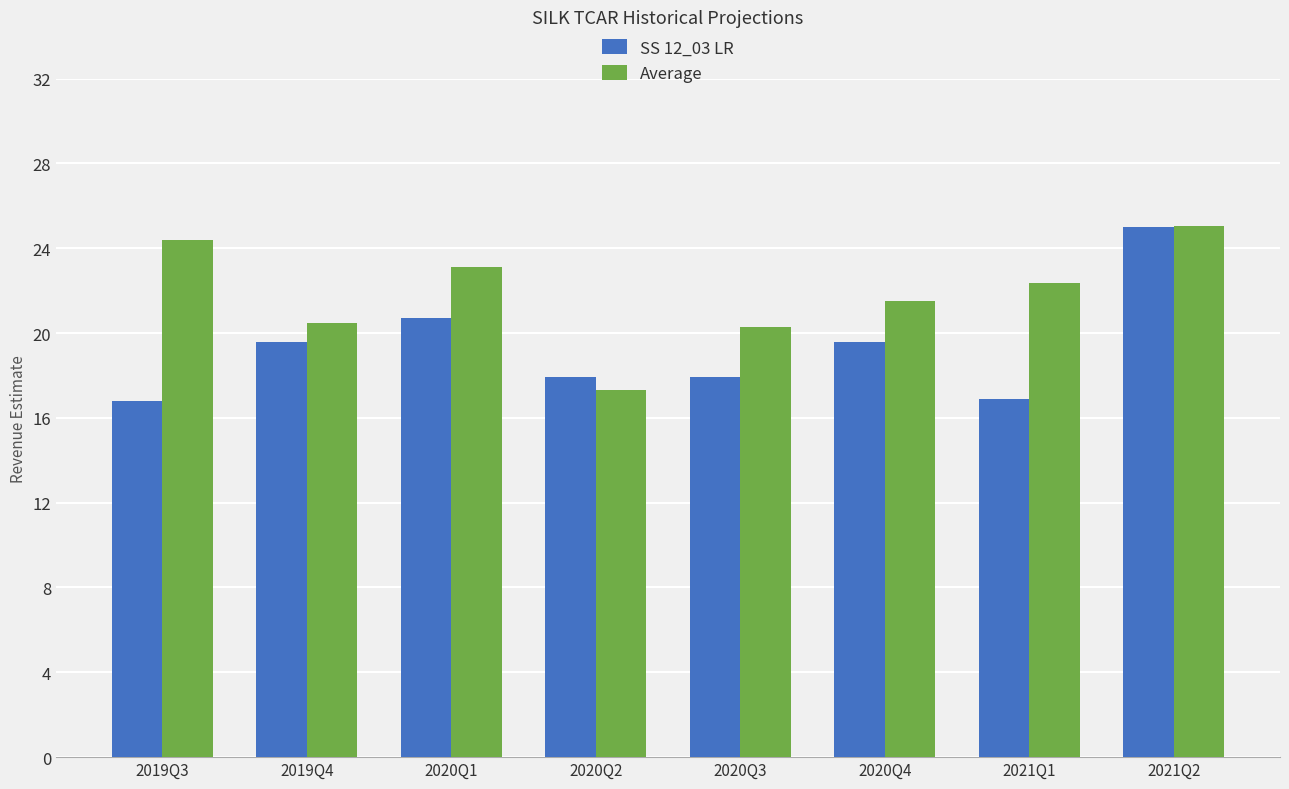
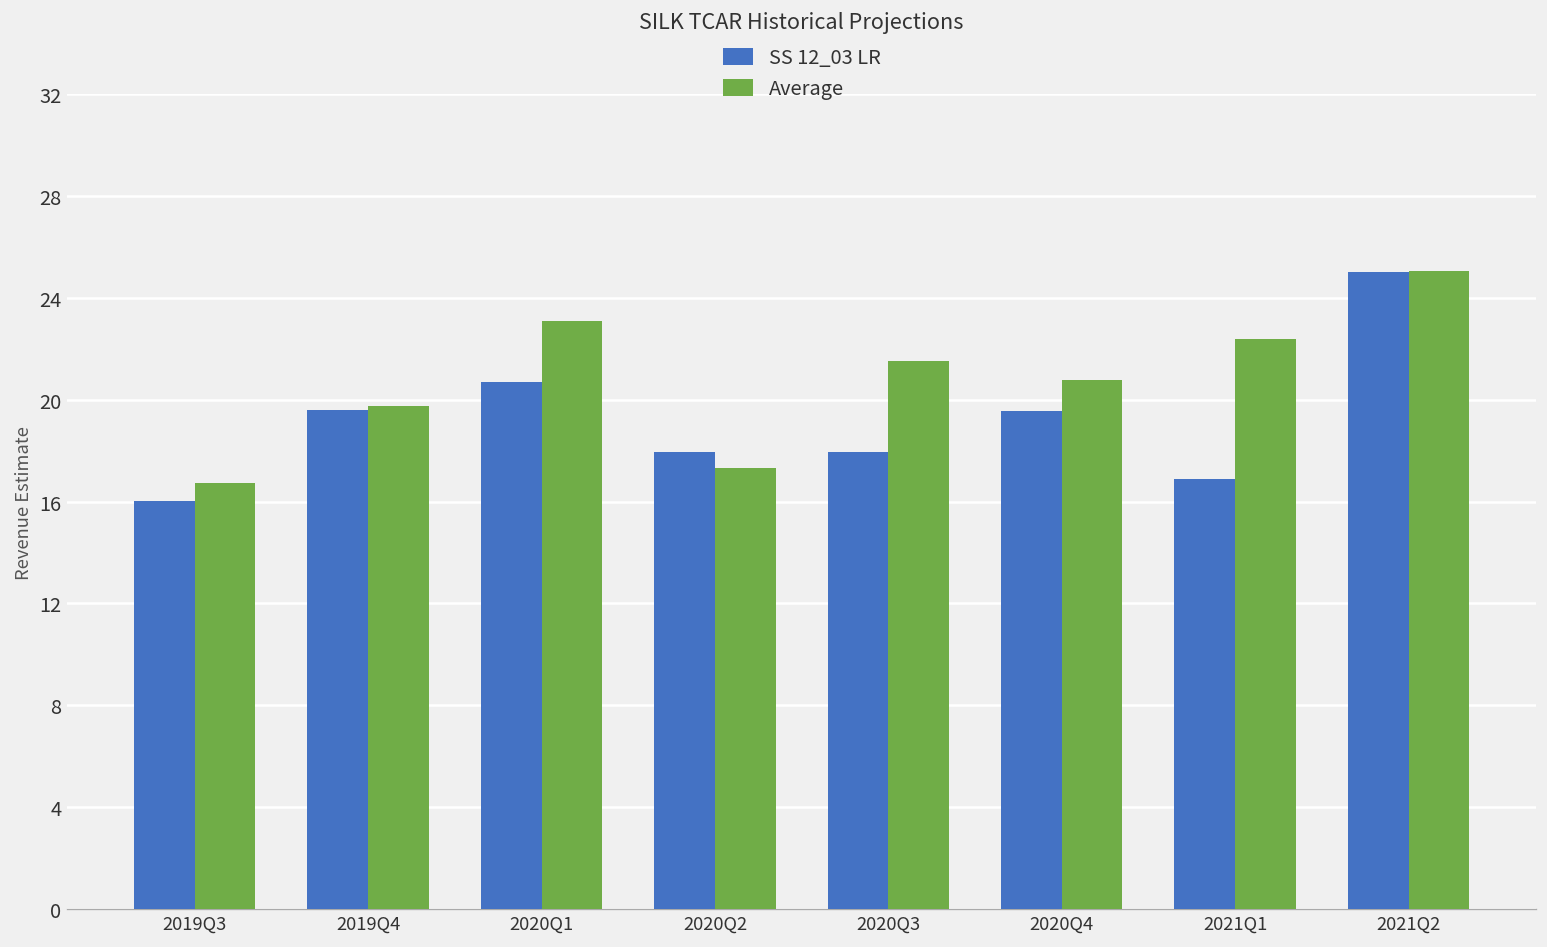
SS 12_03 LR, 2019Q3: 16.8 -> 16.0
Average, 2019Q3: 24.4 -> 16.7
Average, 2019Q4: 20.5 -> 19.8
Average, 2020Q3: 20.3 -> 21.5
Average, 2020Q4: 21.5 -> 20.8
